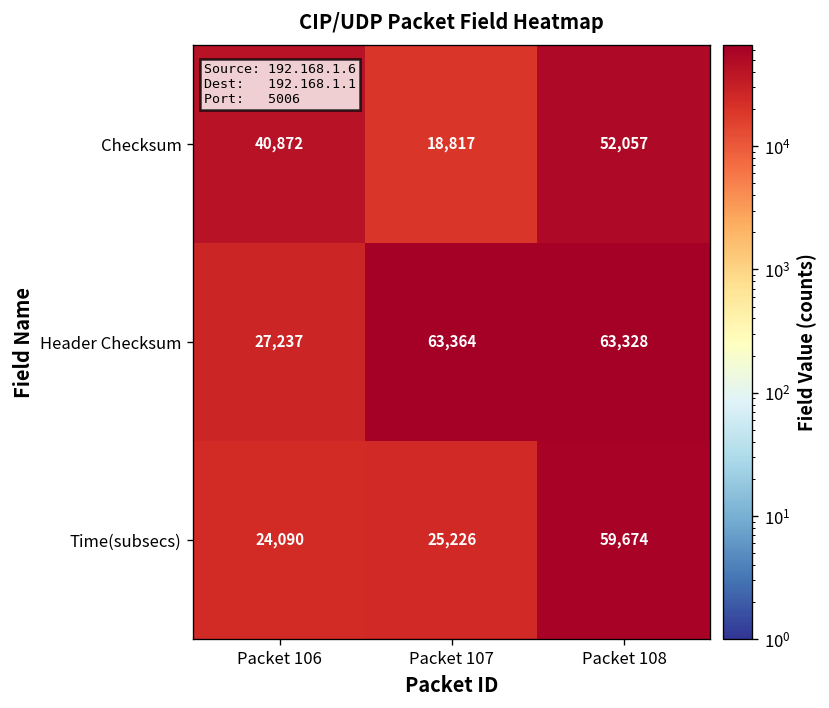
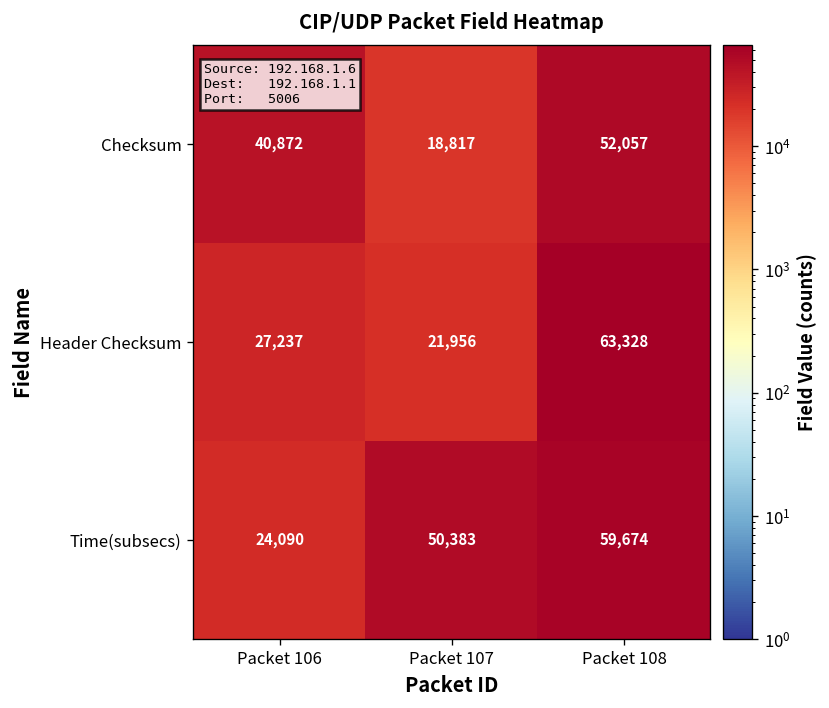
Header Checksum, Packet 107: 63,364 -> 21,956
Time(subsecs), Packet 107: 25,226 -> 50,383
